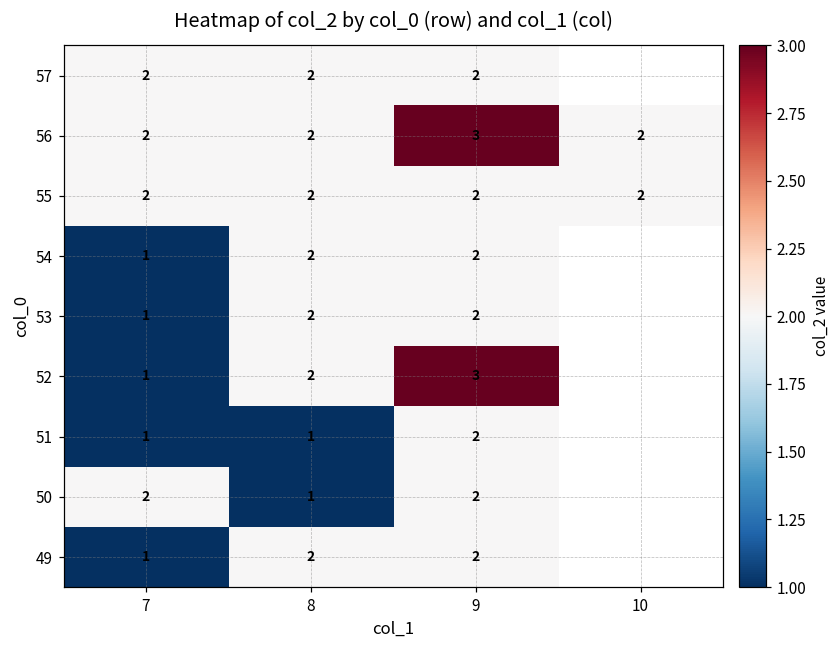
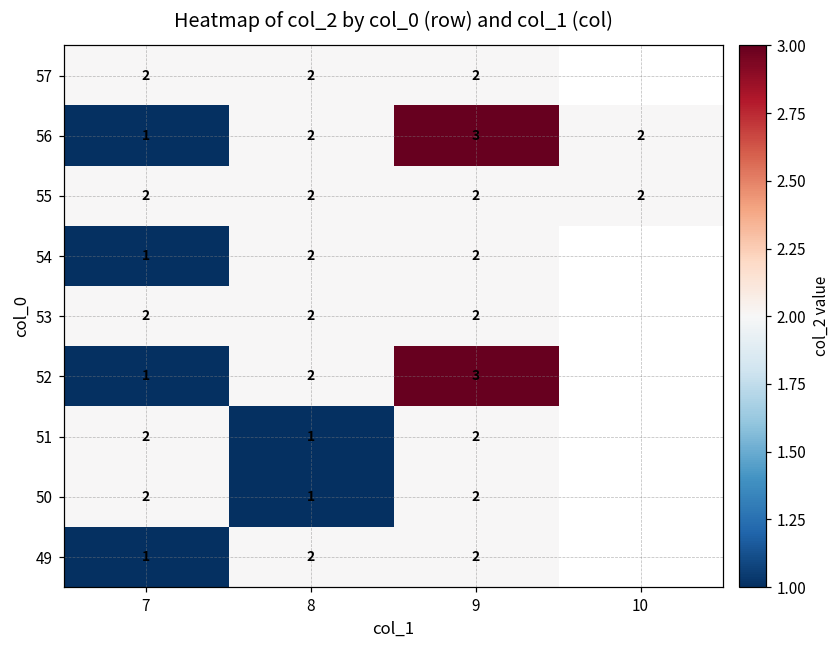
56, 7: 2 -> 1
53, 7: 1 -> 2
51, 7: 1 -> 2
